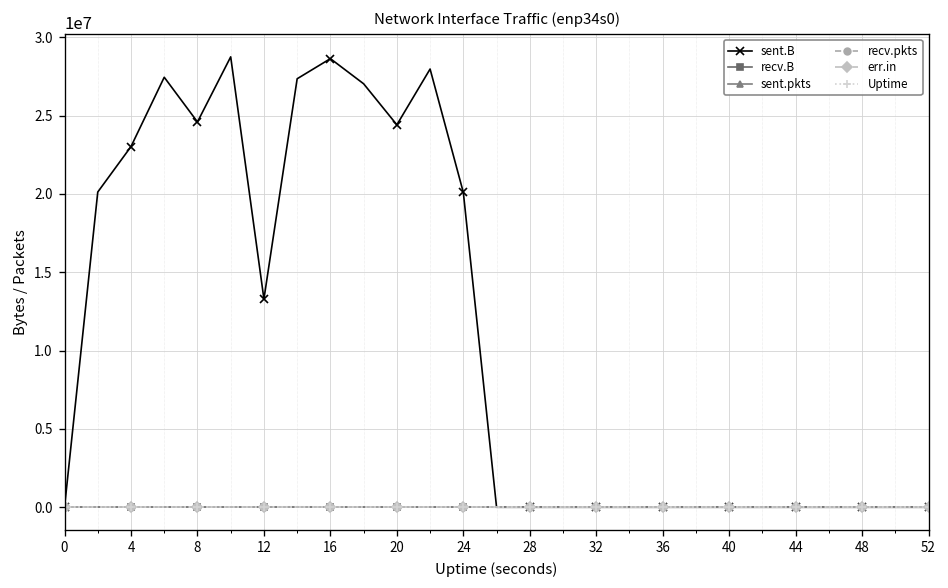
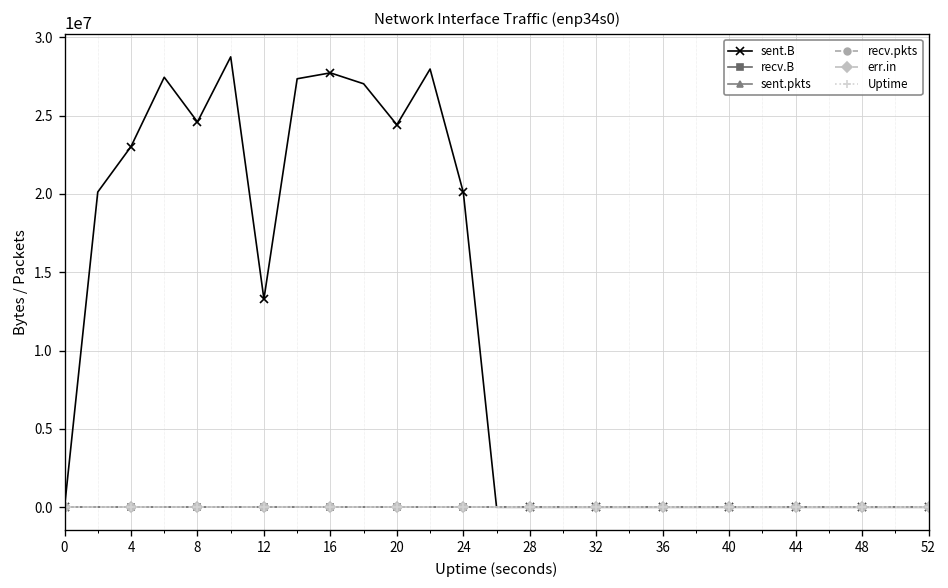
sent.B, 16: 28600000 -> 27700000
